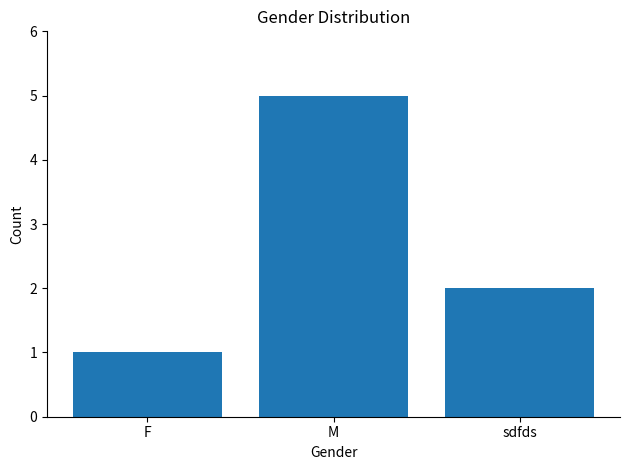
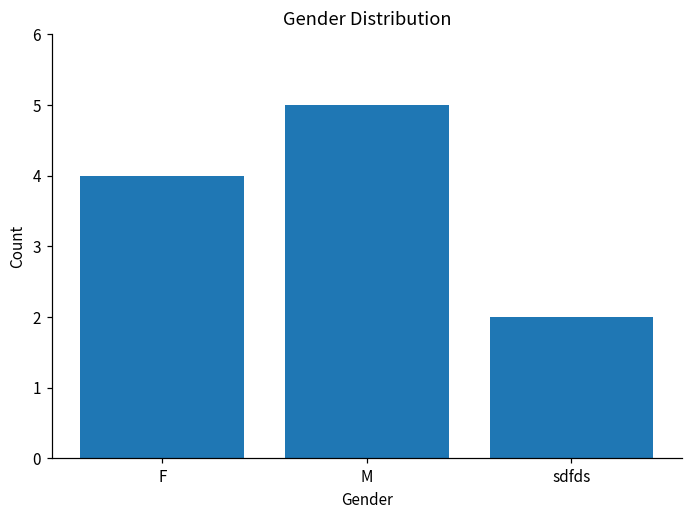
F: 1 -> 4
